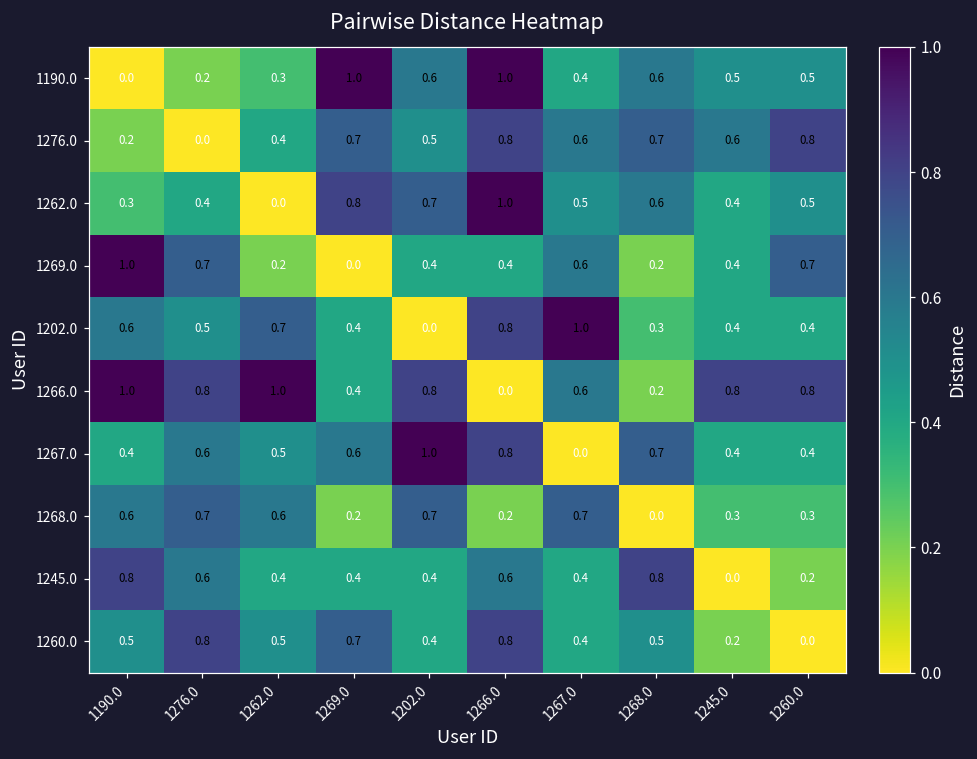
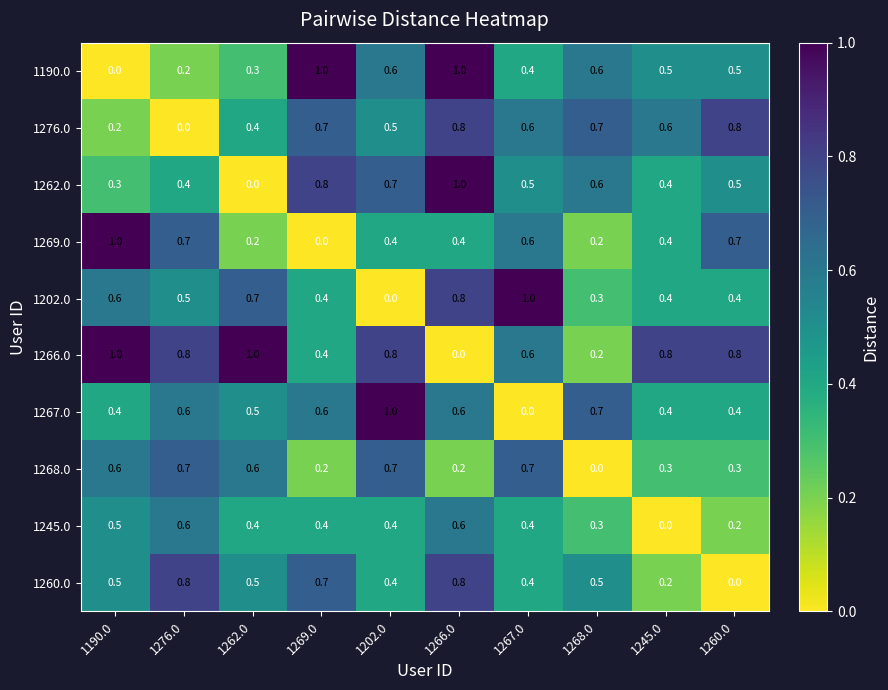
1267.0, 1266.0: 0.8 -> 0.6
1245.0, 1190.0: 0.8 -> 0.5
1245.0, 1268.0: 0.8 -> 0.3
